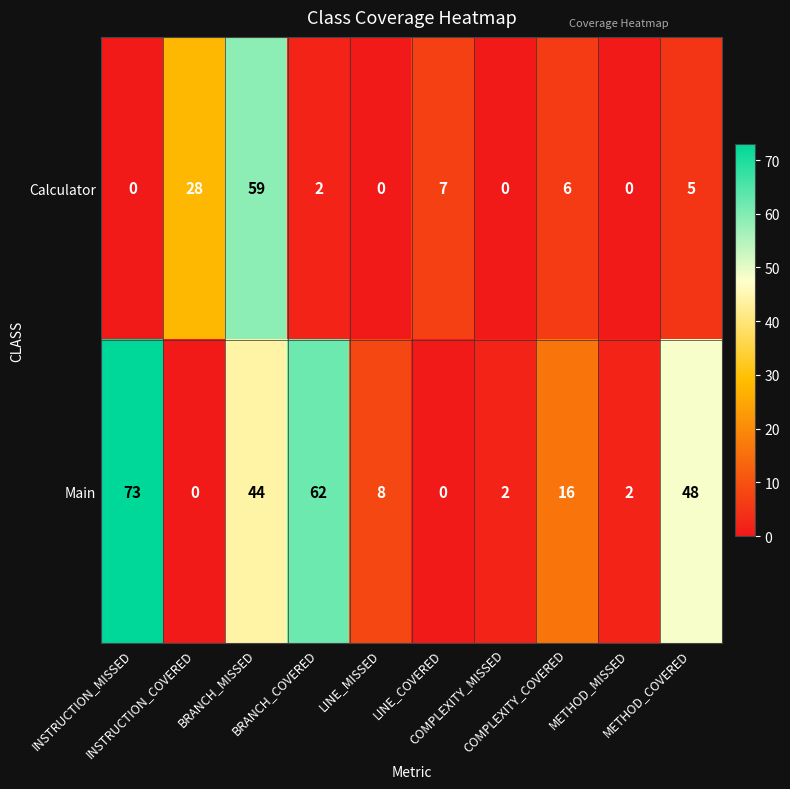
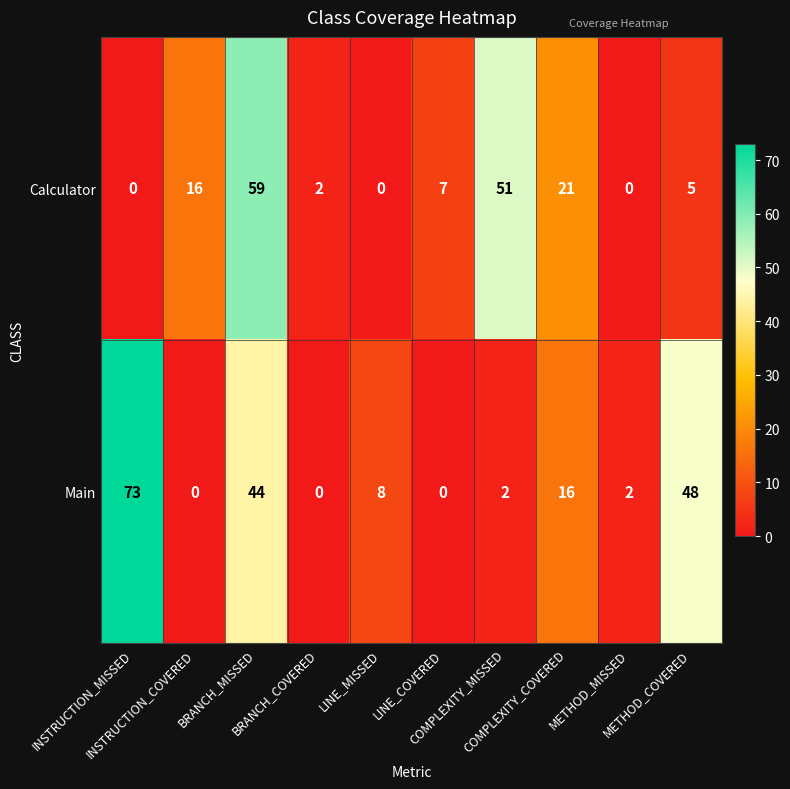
Calculator, INSTRUCTION_COVERED: 28 -> 16
Calculator, COMPLEXITY_MISSED: 0 -> 51
Calculator, COMPLEXITY_COVERED: 6 -> 21
Main, BRANCH_COVERED: 62 -> 0
